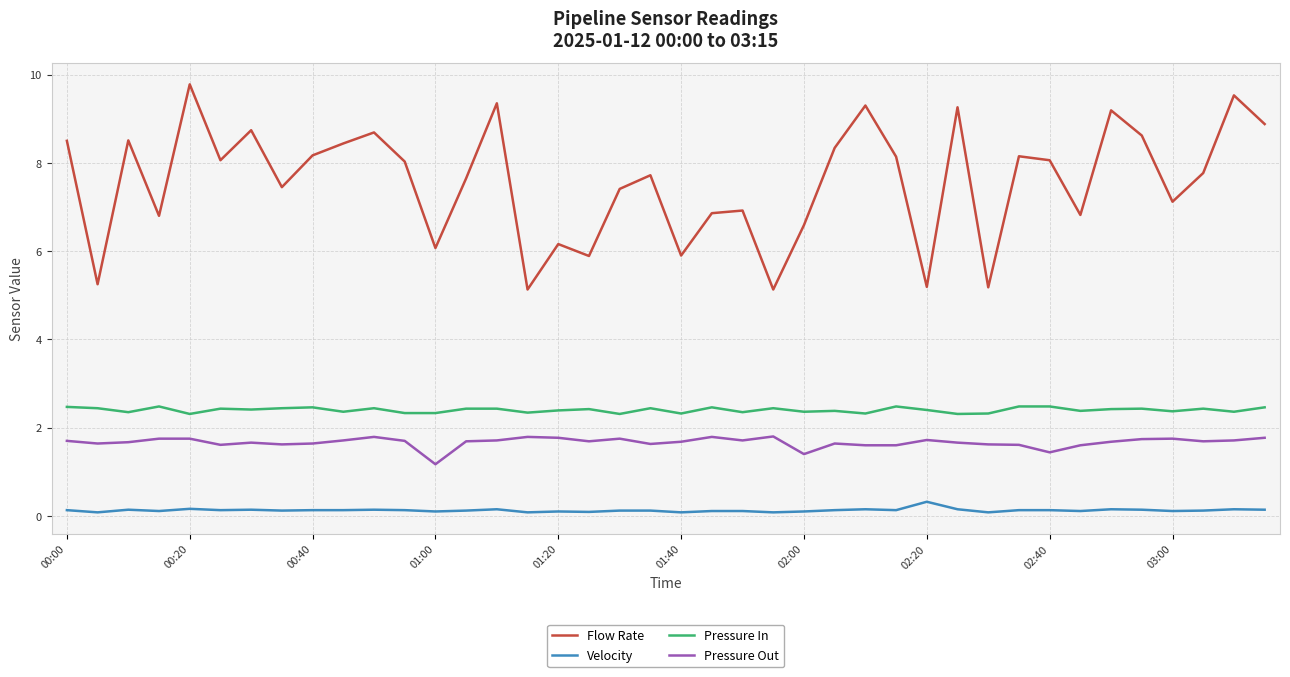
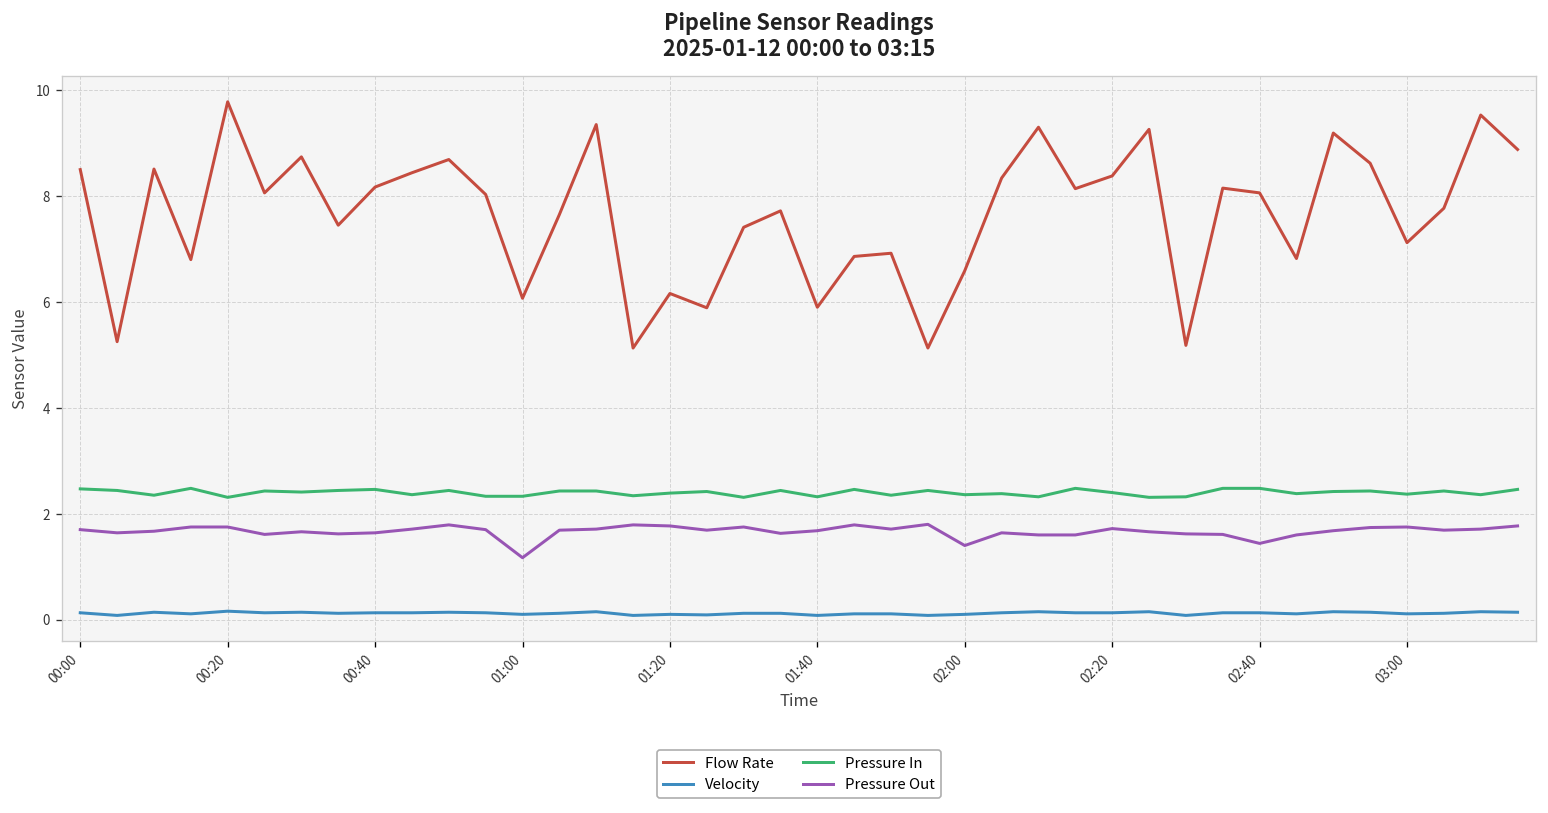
Flow Rate, 02:20: 5.2 -> 8.4
Velocity, 02:20: 0.3 -> 0.1
